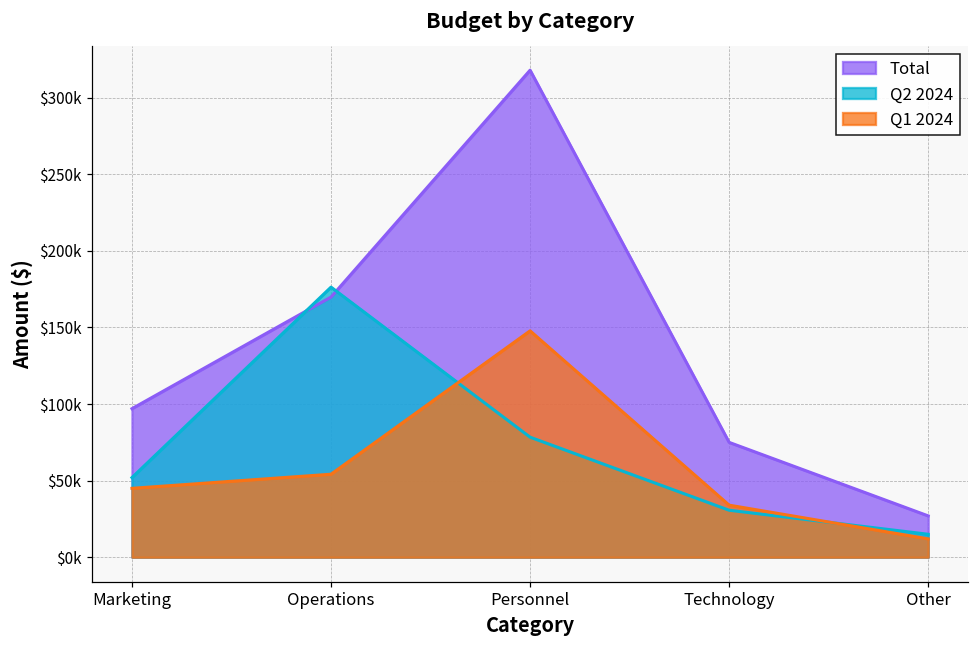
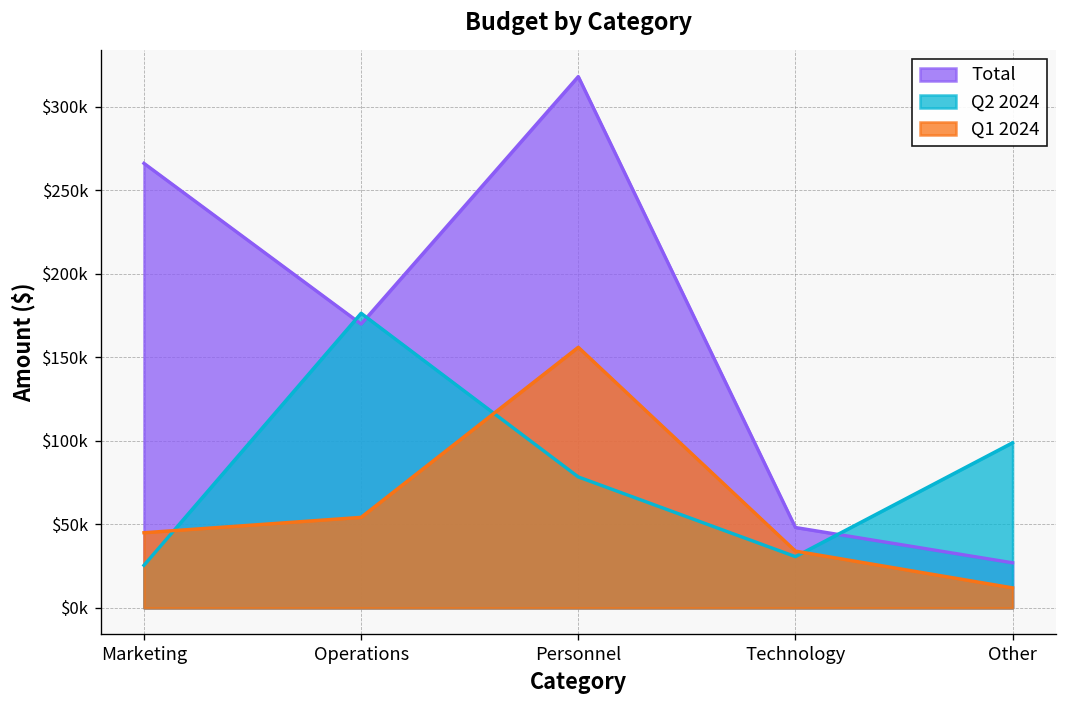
Total, Marketing: $97000 -> $266000
Q2 2024, Marketing: $52000 -> $25000
Q1 2024, Personnel: $148000 -> $156000
Total, Technology: $75000 -> $48000
Q2 2024, Other: $15000 -> $99000
